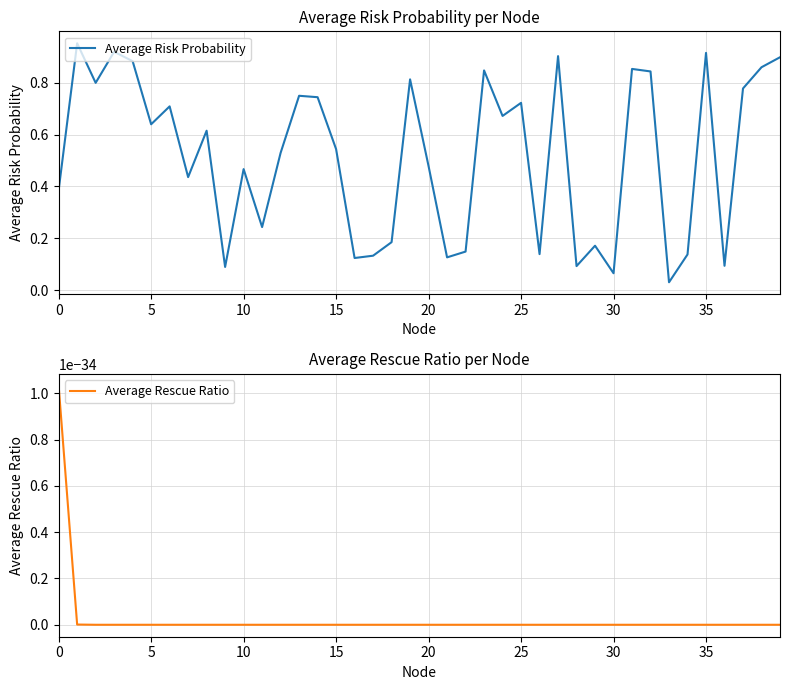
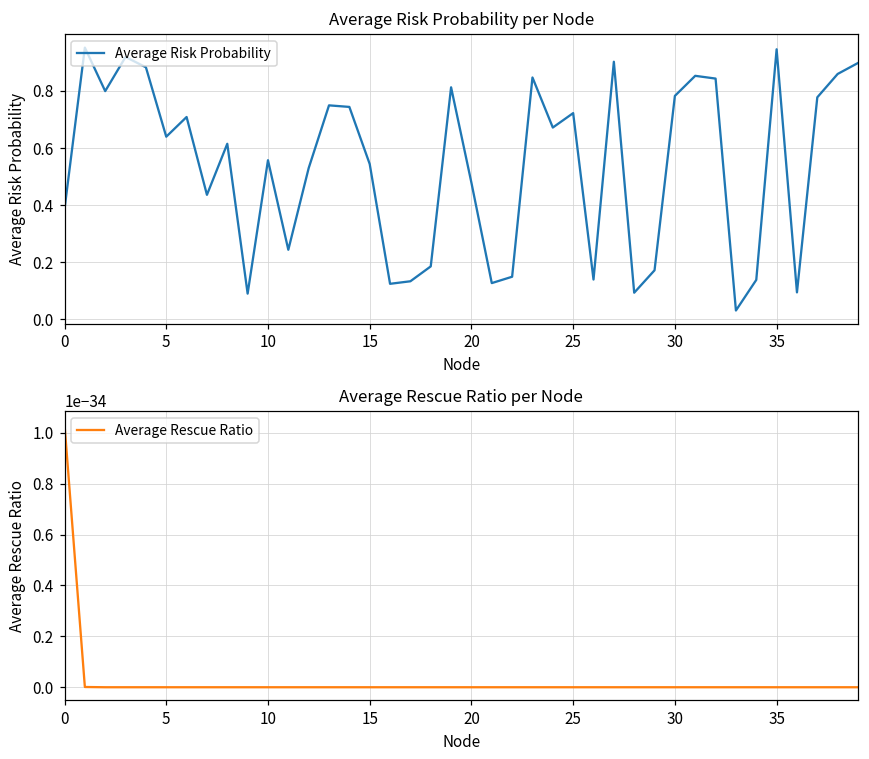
Average Risk Probability per Node, 10: 0.47 -> 0.56
Average Risk Probability per Node, 30: 0.07 -> 0.78
Average Risk Probability per Node, 35: 0.91 -> 0.95
